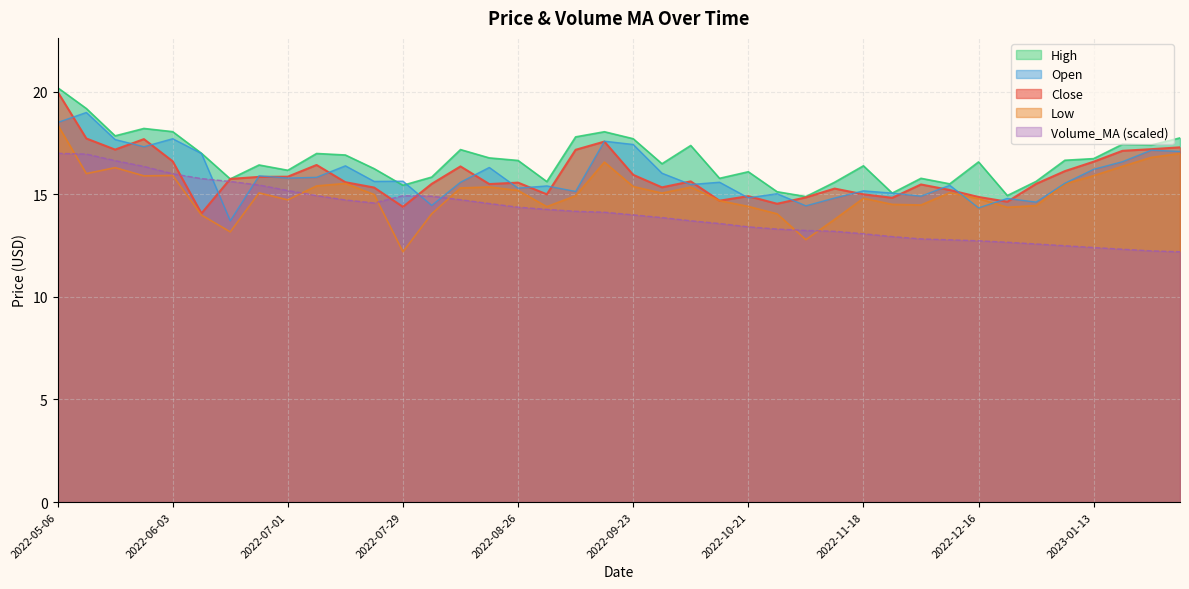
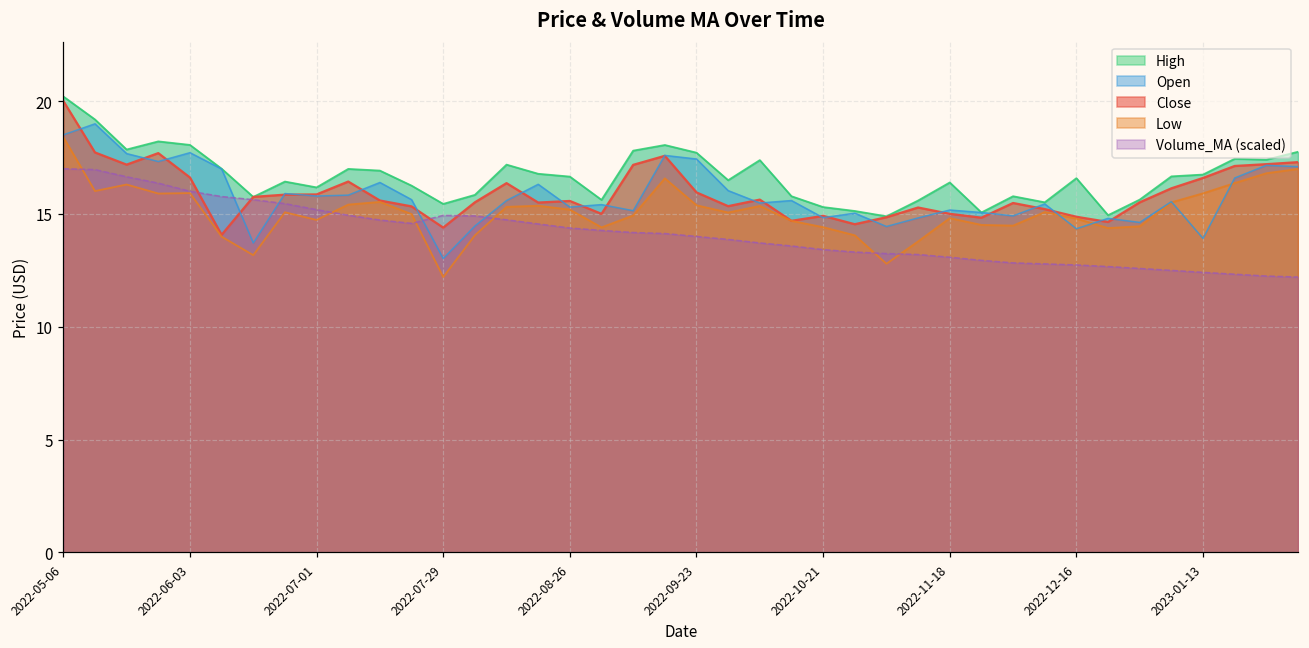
Open, 2022-07-29: 15.6 -> 13.0
High, 2022-10-21: 16.1 -> 15.3
Open, 2023-01-13: 16.2 -> 13.9
